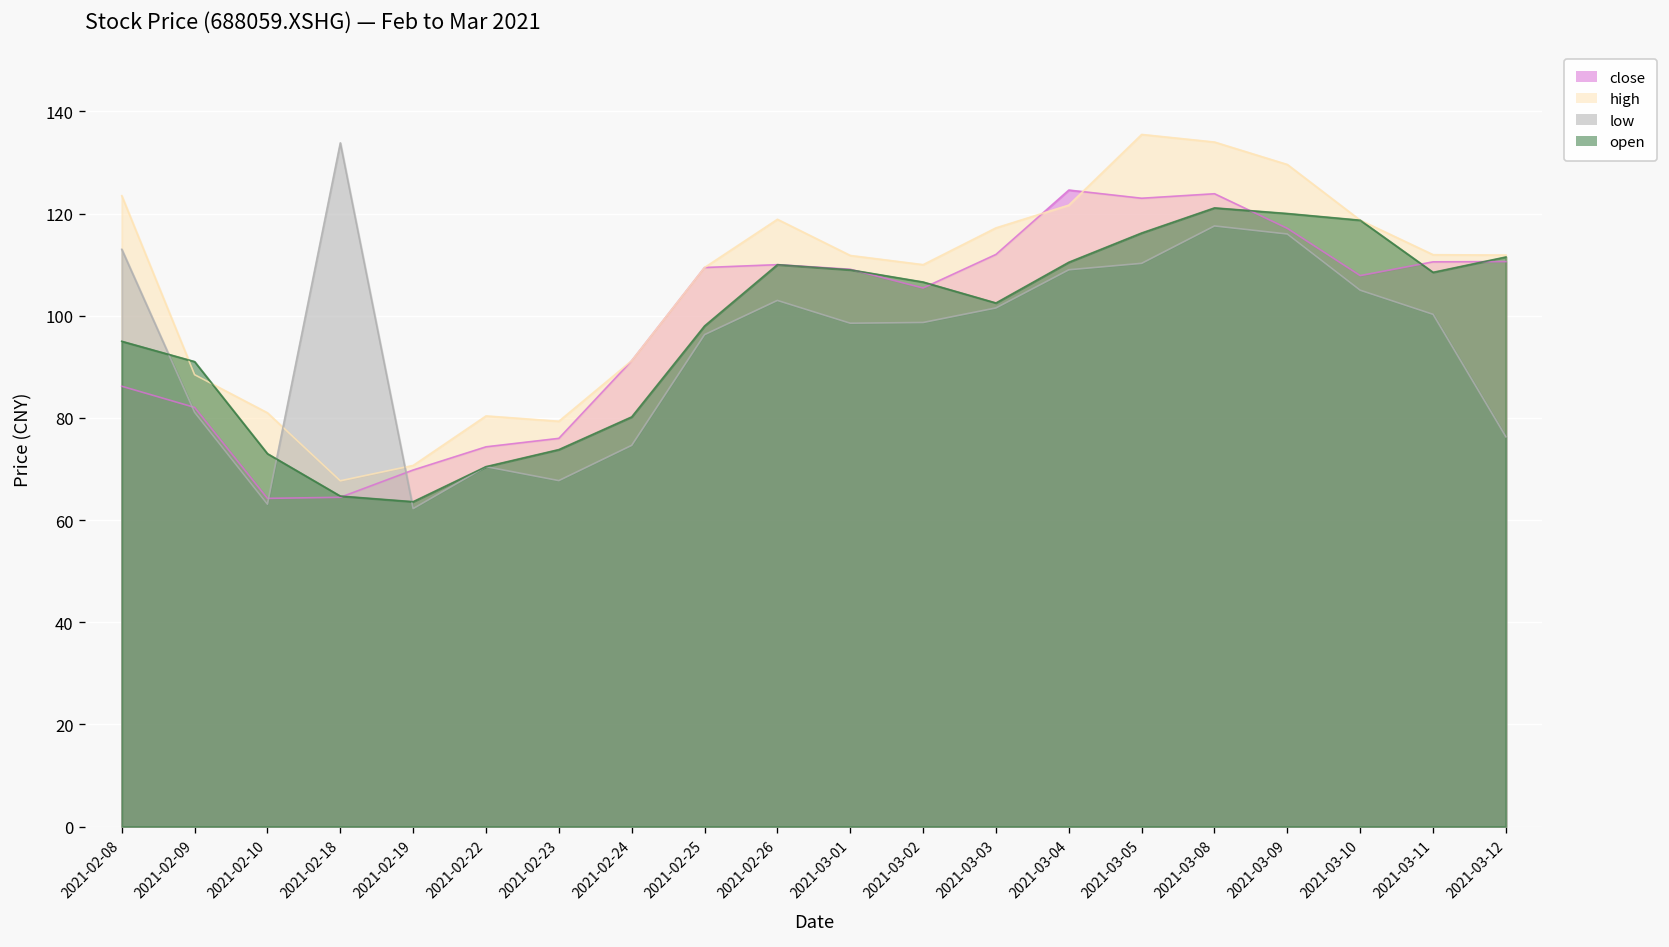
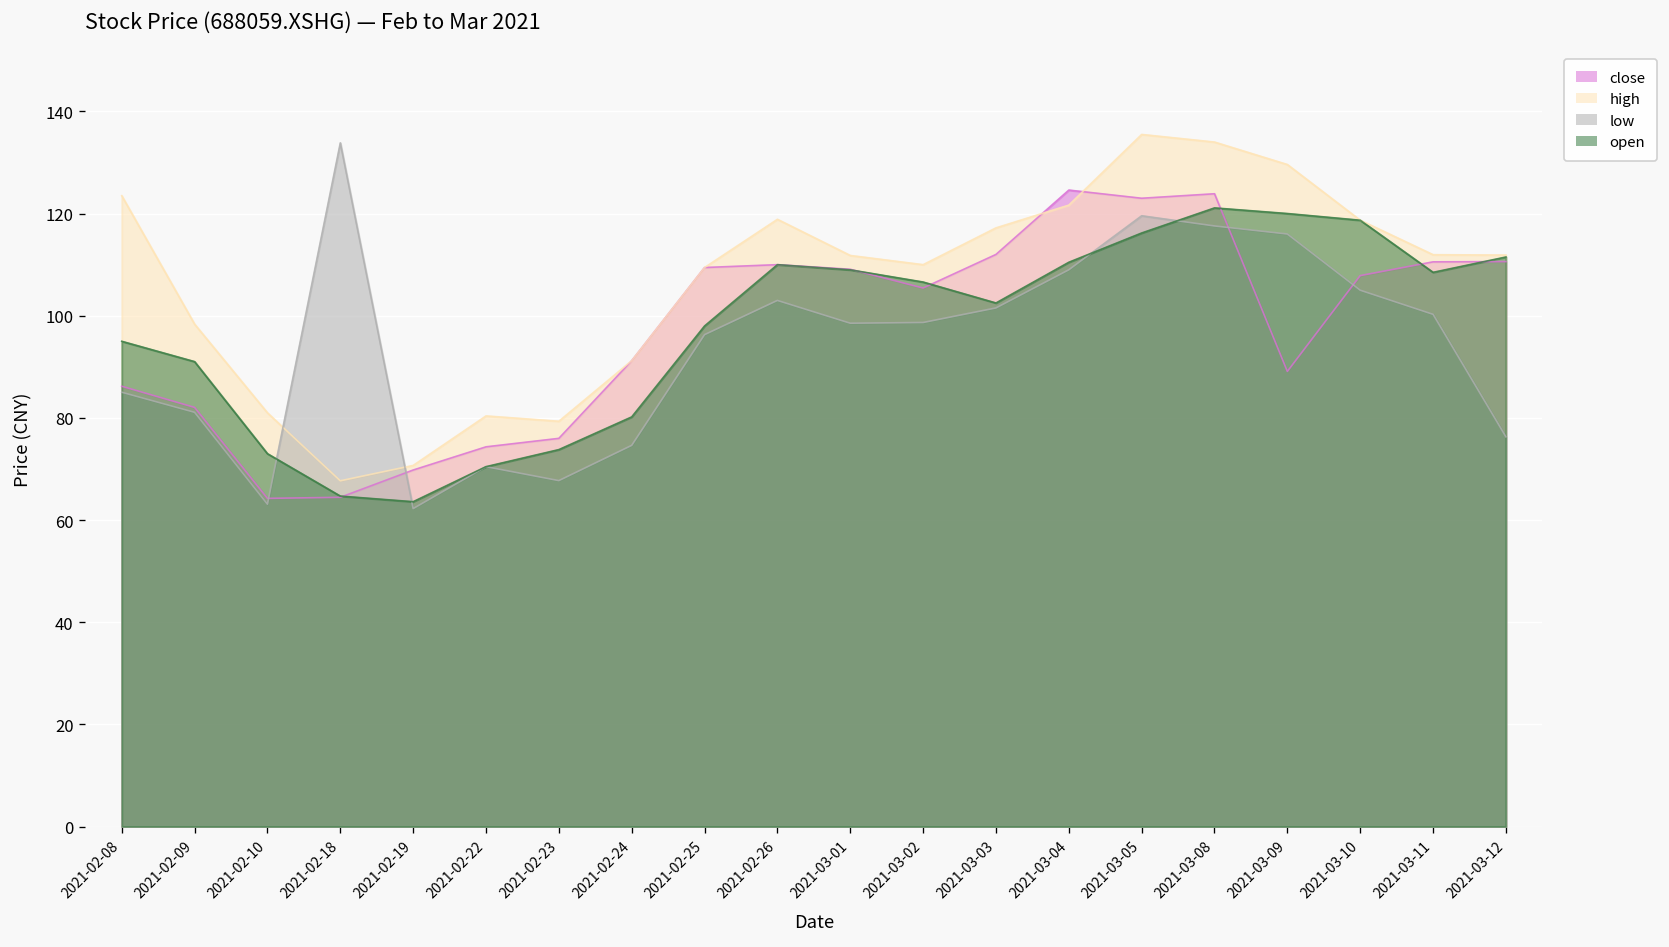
low, 2021-02-08: 113 -> 85
high, 2021-02-09: 88 -> 98
low, 2021-03-05: 110 -> 120
close, 2021-03-09: 117 -> 89
